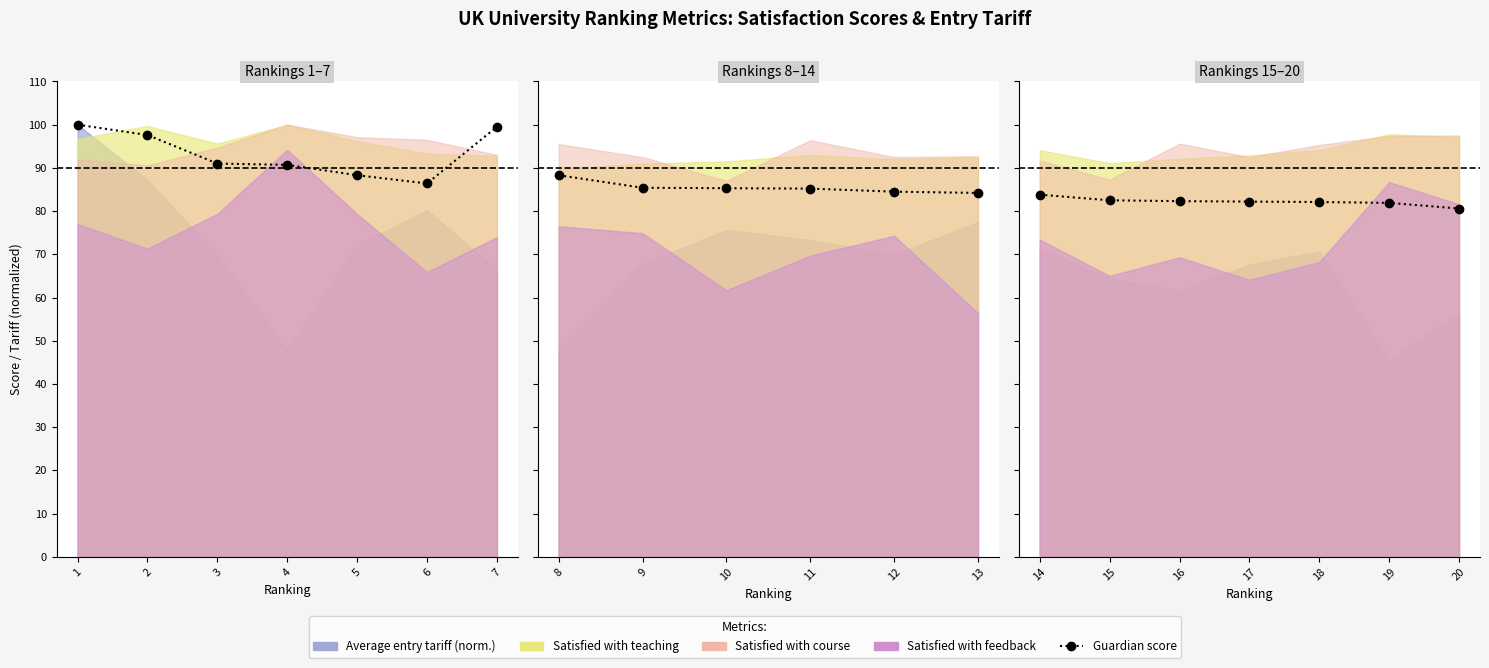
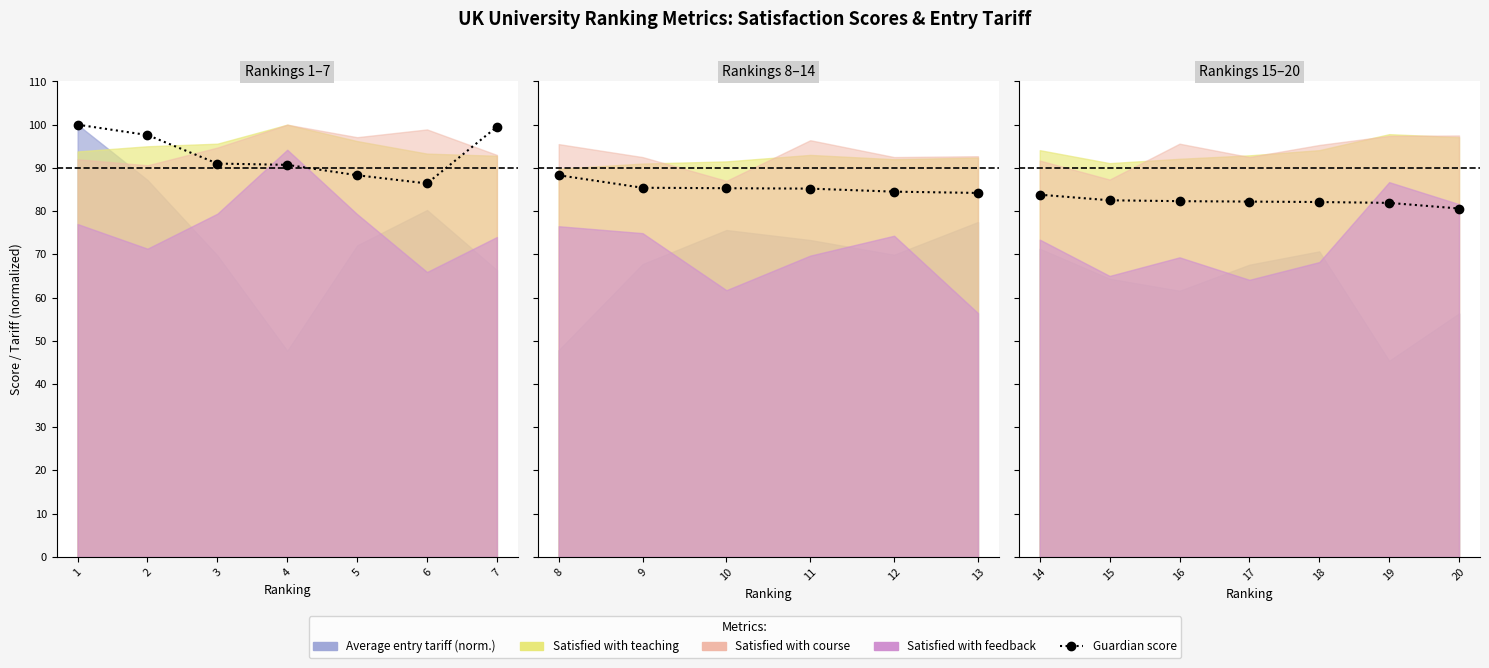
Rankings 1–7, Satisfied with teaching, 1: 97 -> 94
Rankings 1–7, Satisfied with teaching, 2: 100 -> 95
Rankings 1–7, Satisfied with course, 6: 97 -> 99
